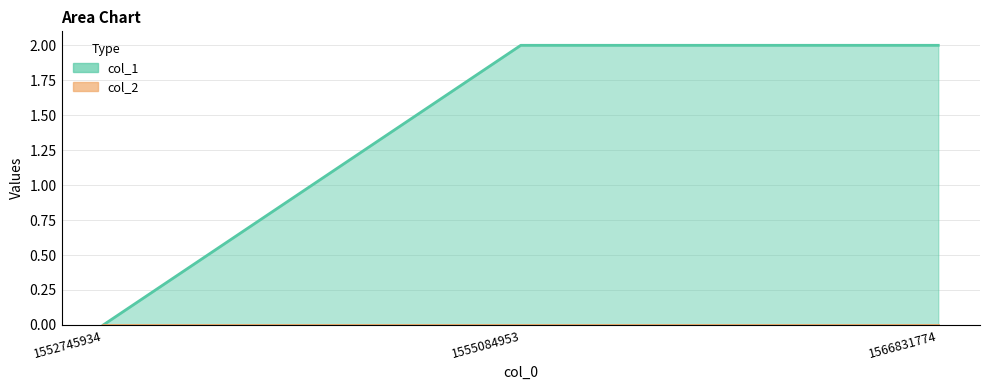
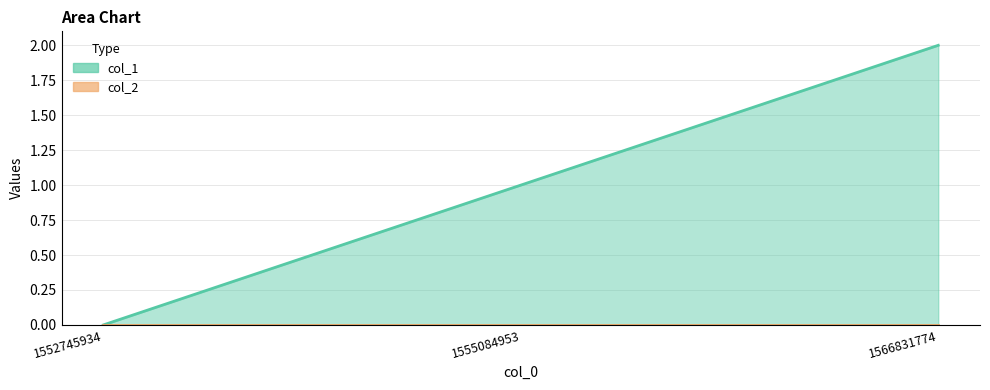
col_1, 1555084953: 2 -> 1
